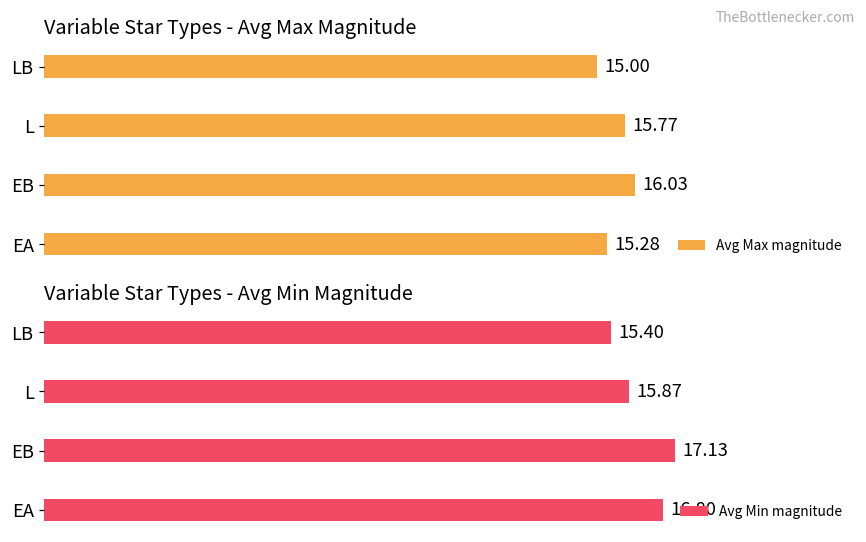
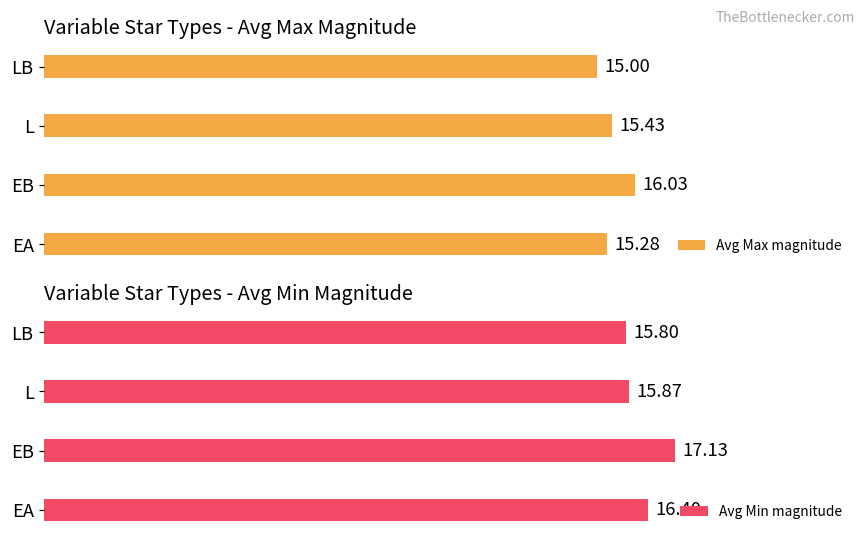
Variable Star Types - Avg Max Magnitude, L: 15.77 -> 15.43
Variable Star Types - Avg Min Magnitude, LB: 15.40 -> 15.80
Variable Star Types - Avg Min Magnitude, EA: 16.80 -> 16.40
